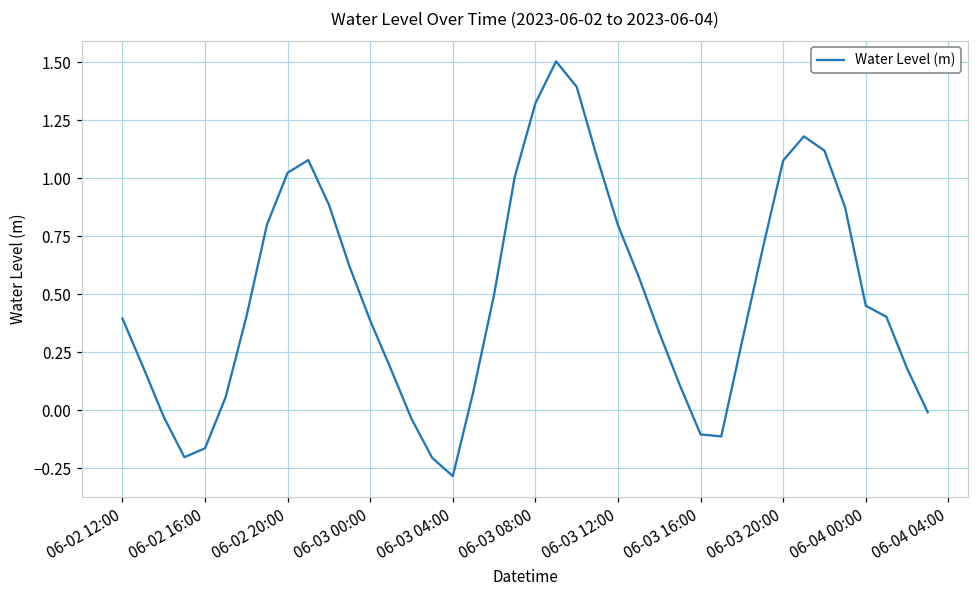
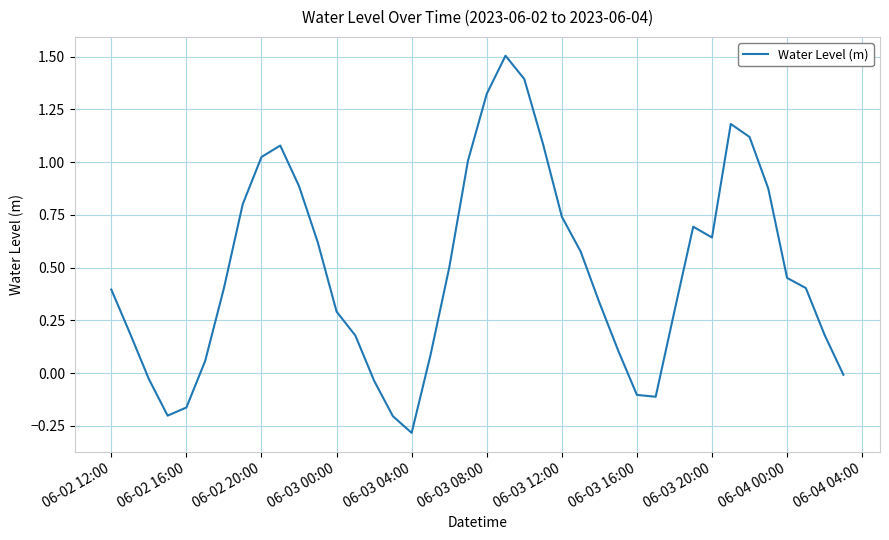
06-03 00:00: 0.39 -> 0.29
06-03 12:00: 0.80 -> 0.74
06-03 20:00: 1.08 -> 0.64
